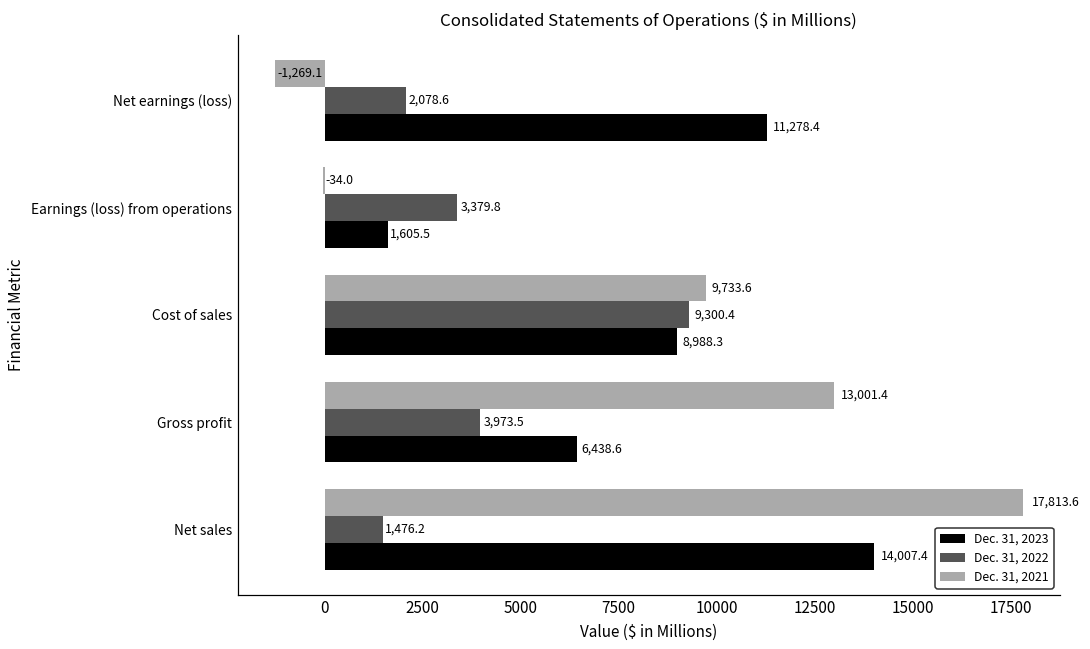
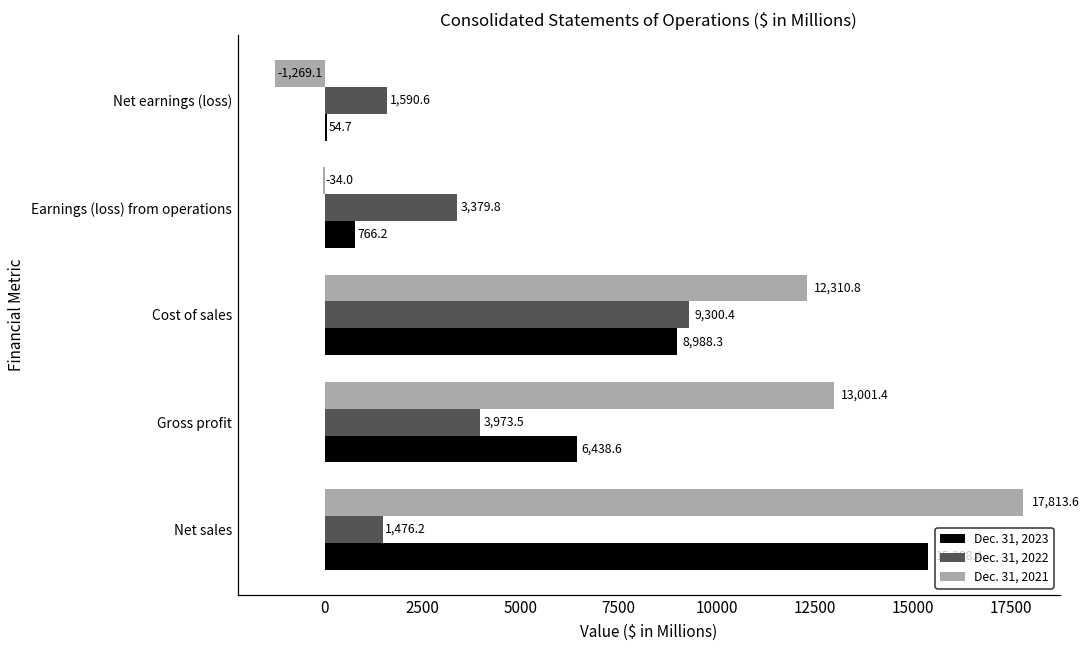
Dec. 31, 2022, Net earnings (loss): 2,078.6 -> 1,590.6
Dec. 31, 2023, Net earnings (loss): 11,278.4 -> 54.7
Dec. 31, 2023, Earnings (loss) from operations: 1,605.5 -> 766.2
Dec. 31, 2021, Cost of sales: 9,733.6 -> 12,310.8
Dec. 31, 2023, Net sales: 14000 -> 15400
